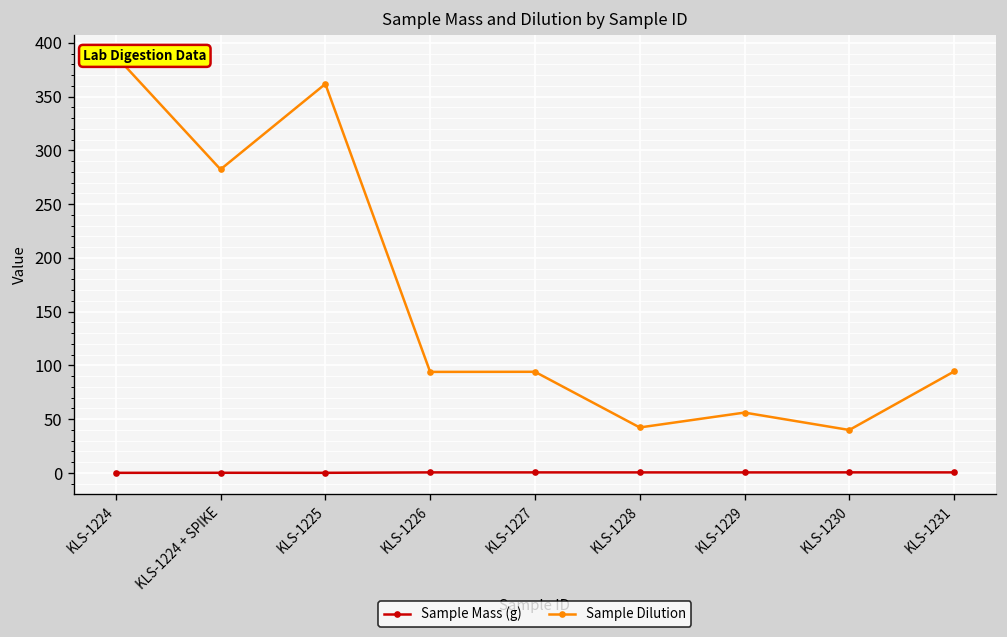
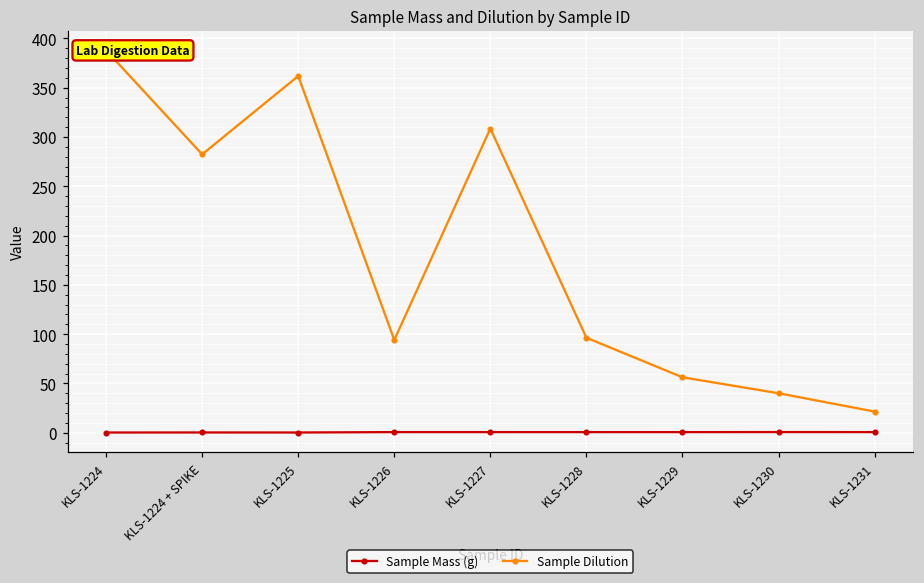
Sample Dilution, KLS-1227: 90 -> 310
Sample Dilution, KLS-1228: 40 -> 100
Sample Dilution, KLS-1231: 90 -> 20
